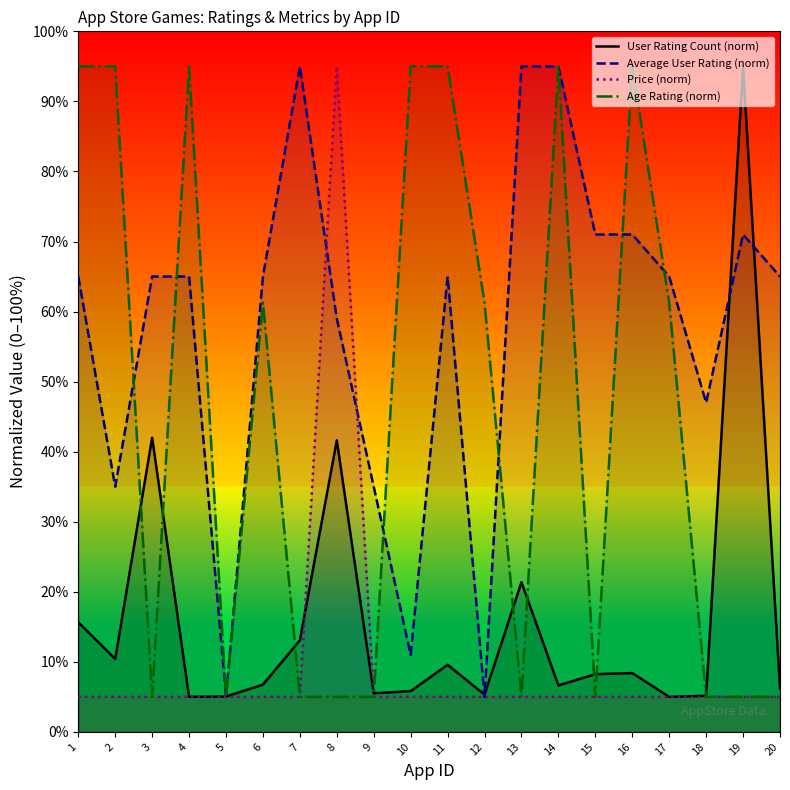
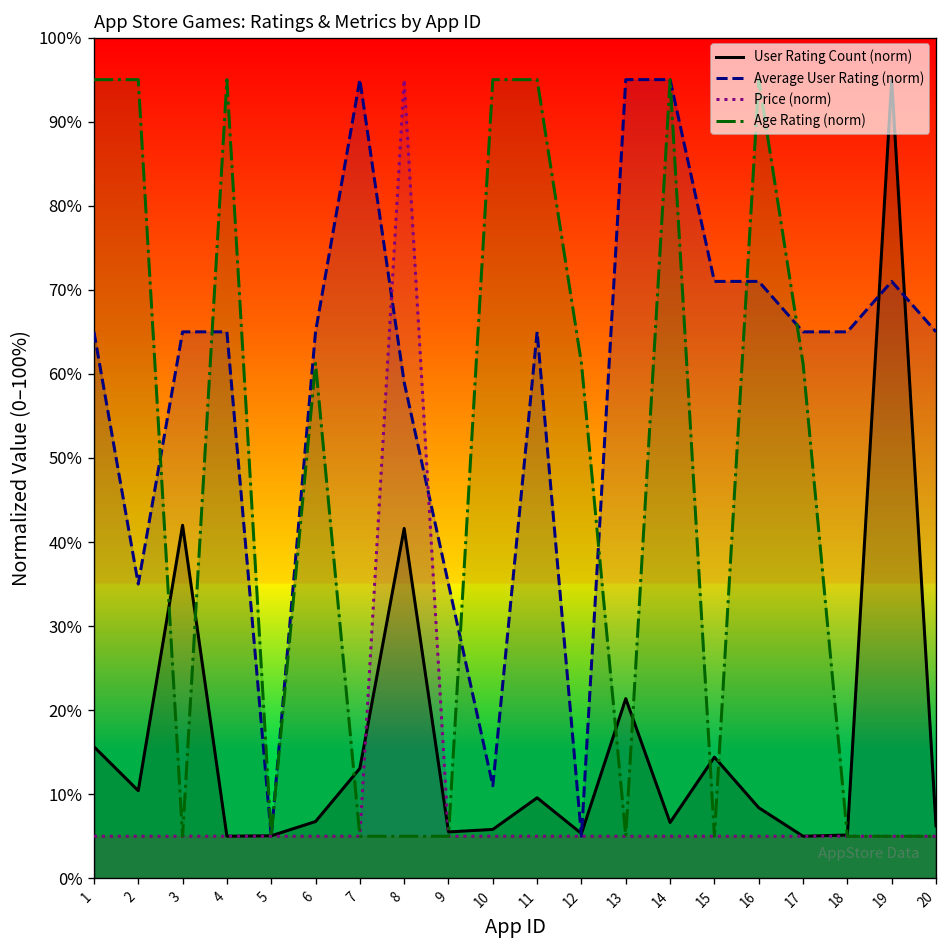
User Rating Count (norm), 15: 8% -> 14%
Average User Rating (norm), 18: 47% -> 65%
